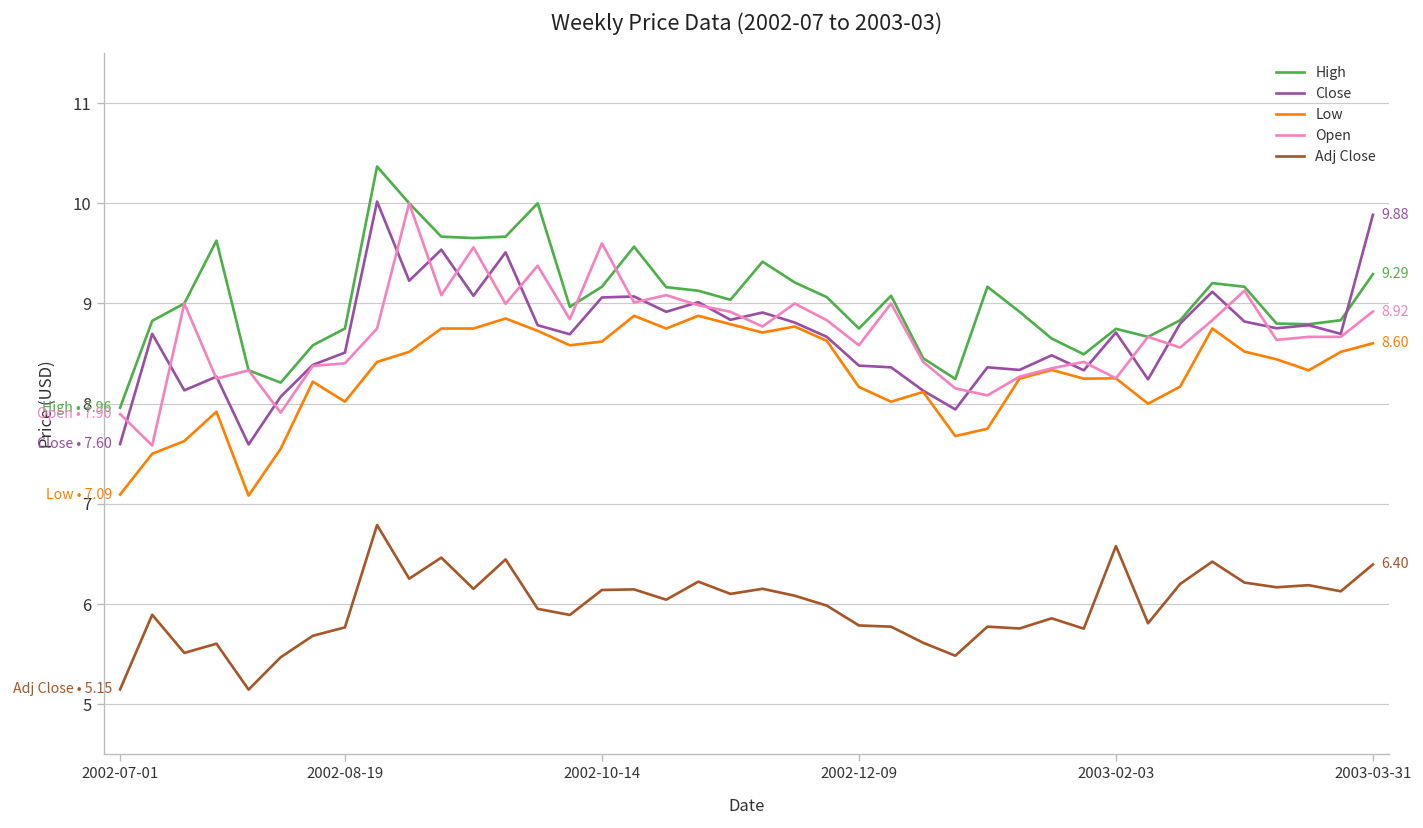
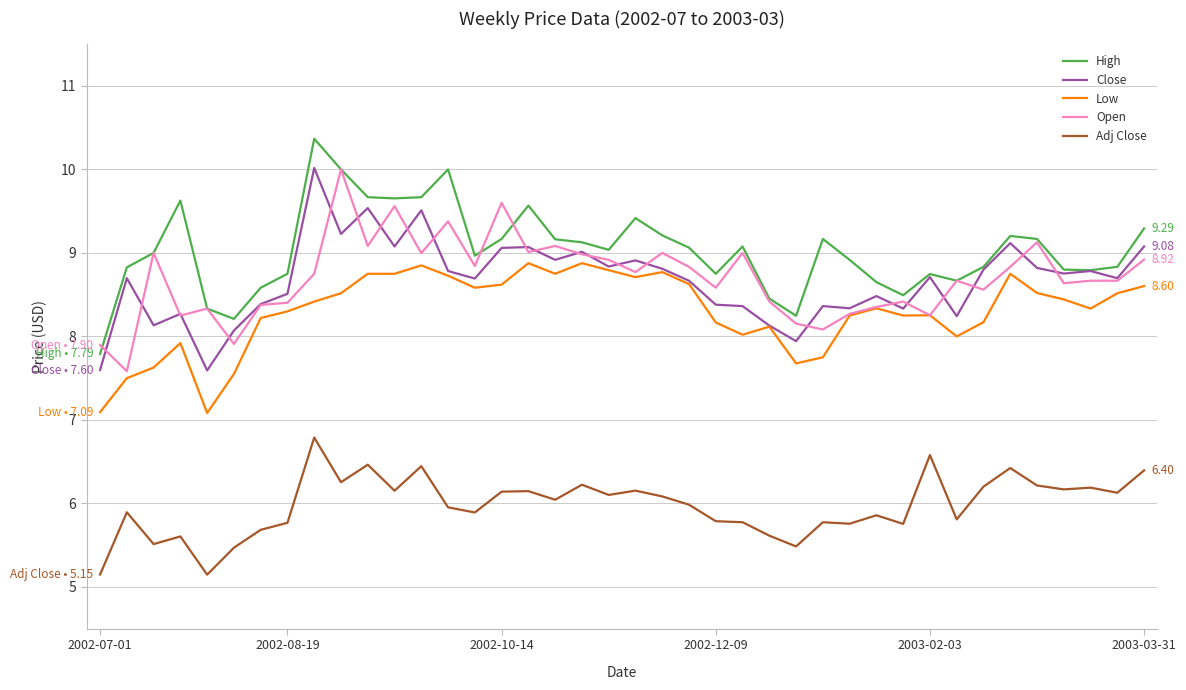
High, 2002-07-01: 7.96 -> 7.79
Low, 2002-08-19: 8.0 -> 8.3
Close, 2003-03-31: 9.88 -> 9.08
